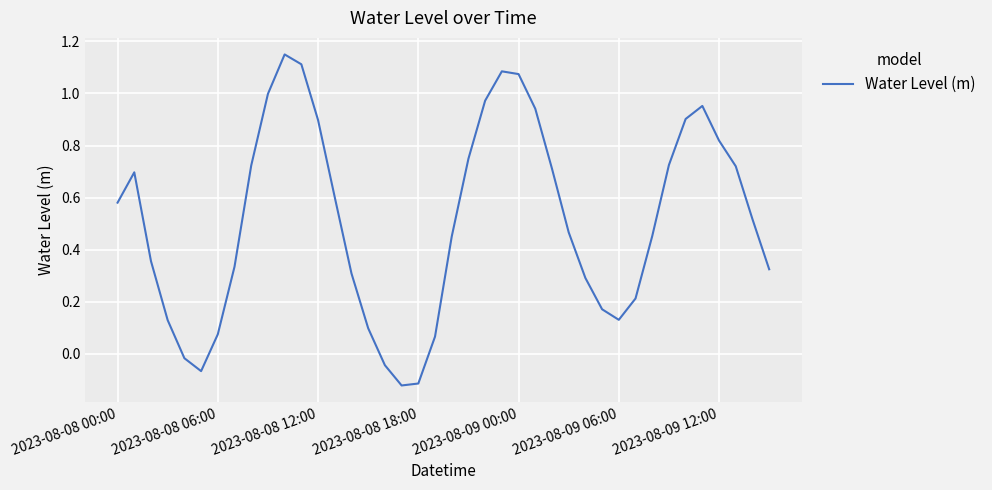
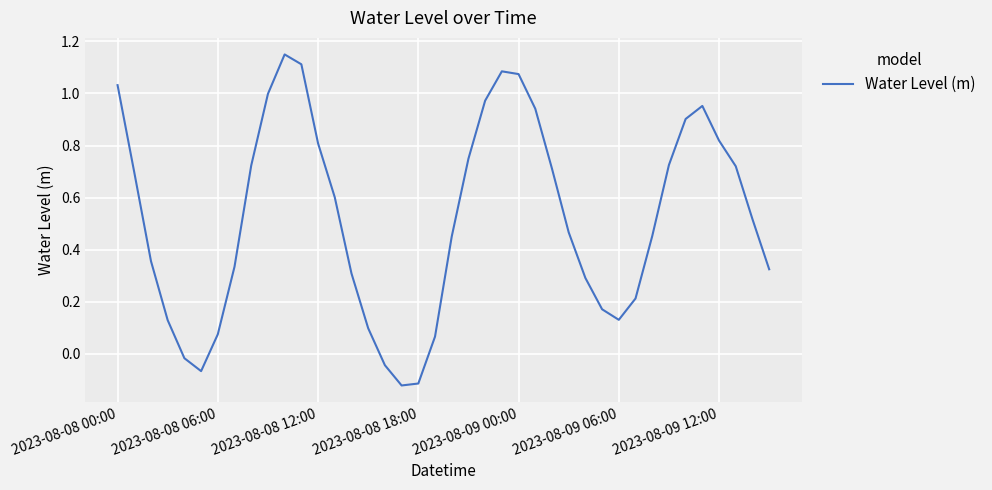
2023-08-08 00:00: 0.58 -> 1.03
2023-08-08 12:00: 0.90 -> 0.81
